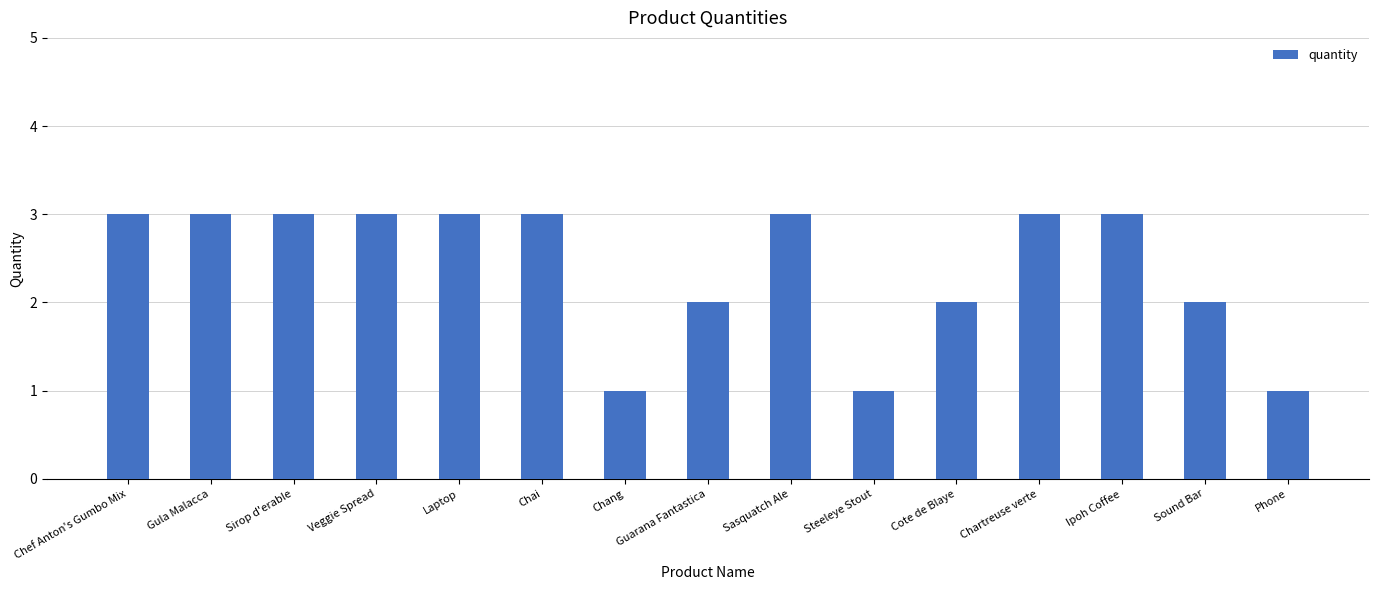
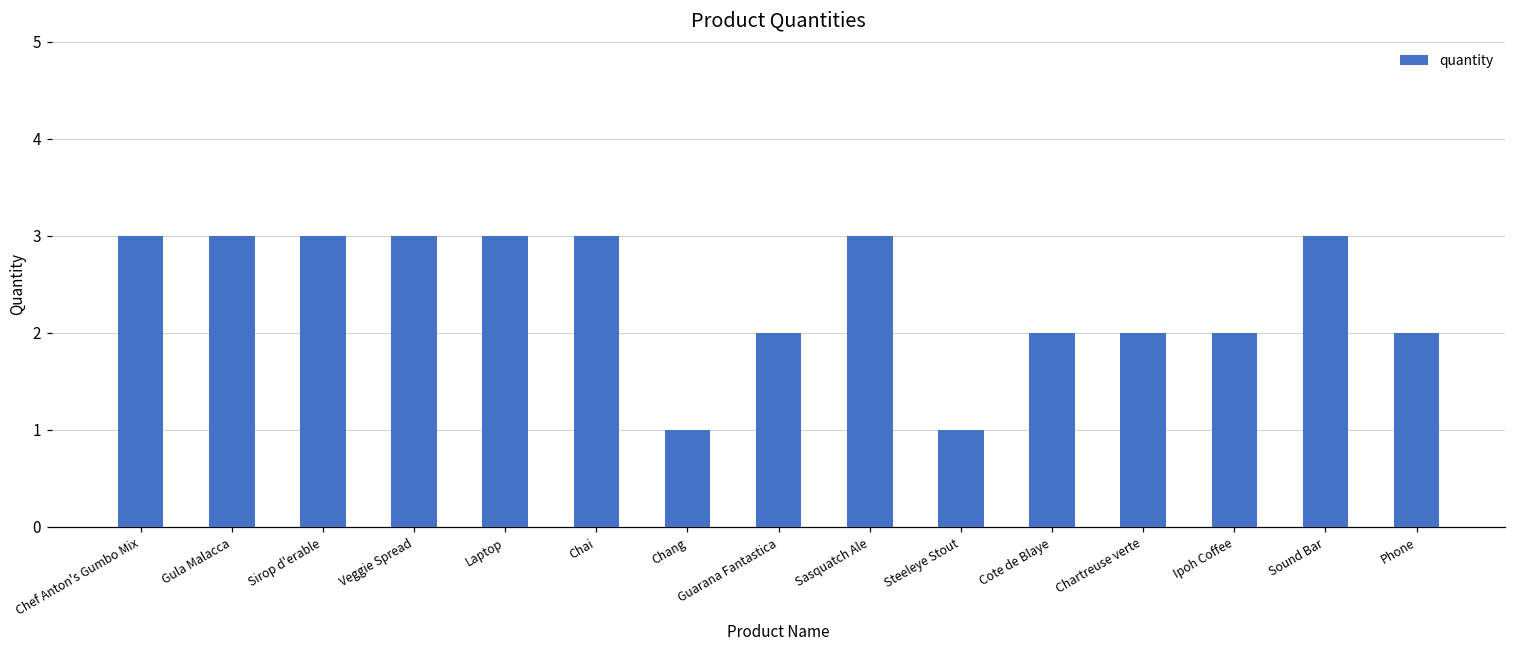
Chartreuse verte: 3 -> 2
Ipoh Coffee: 3 -> 2
Sound Bar: 2 -> 3
Phone: 1 -> 2
